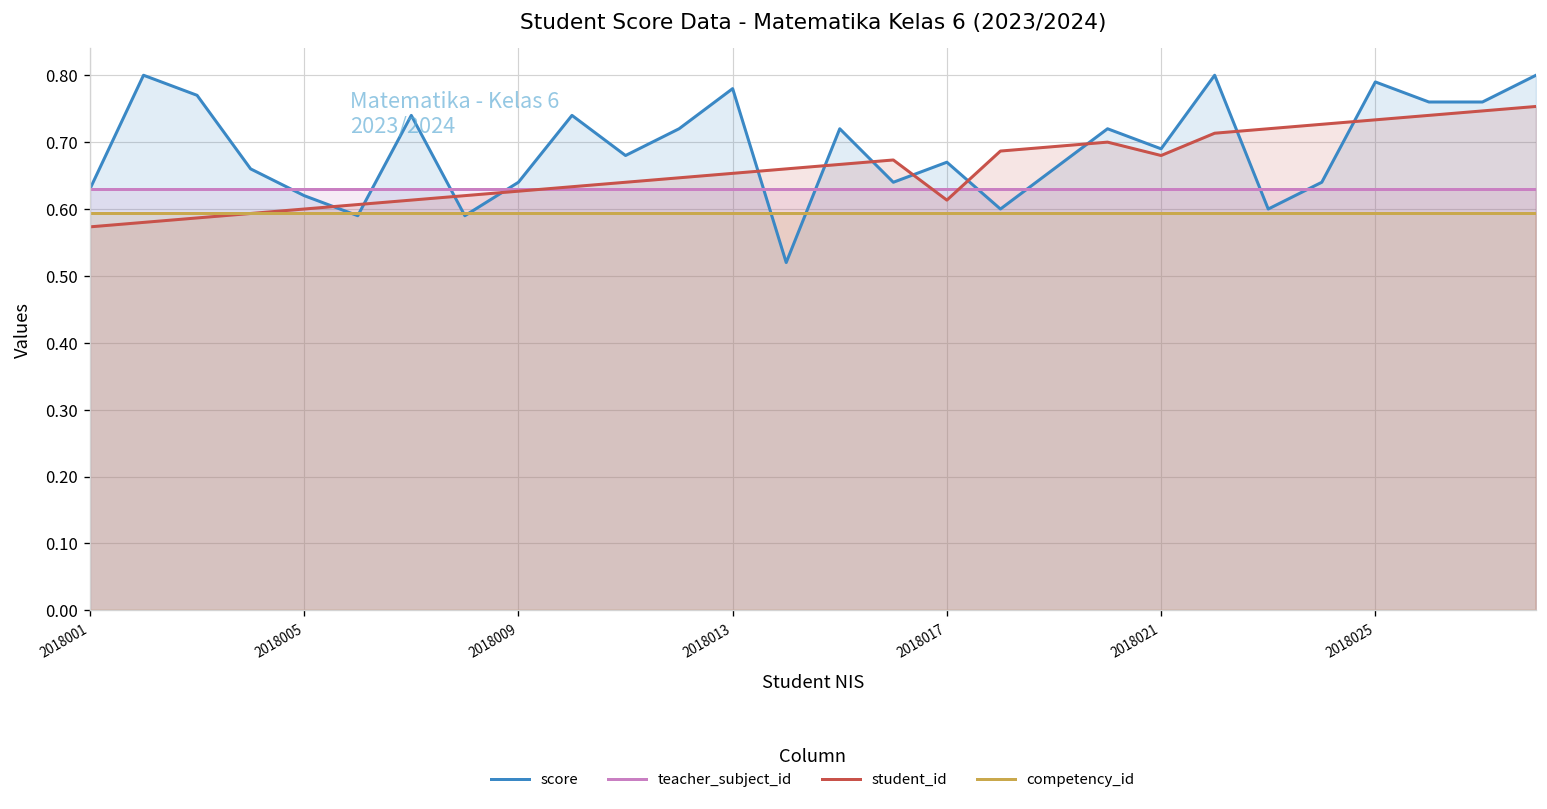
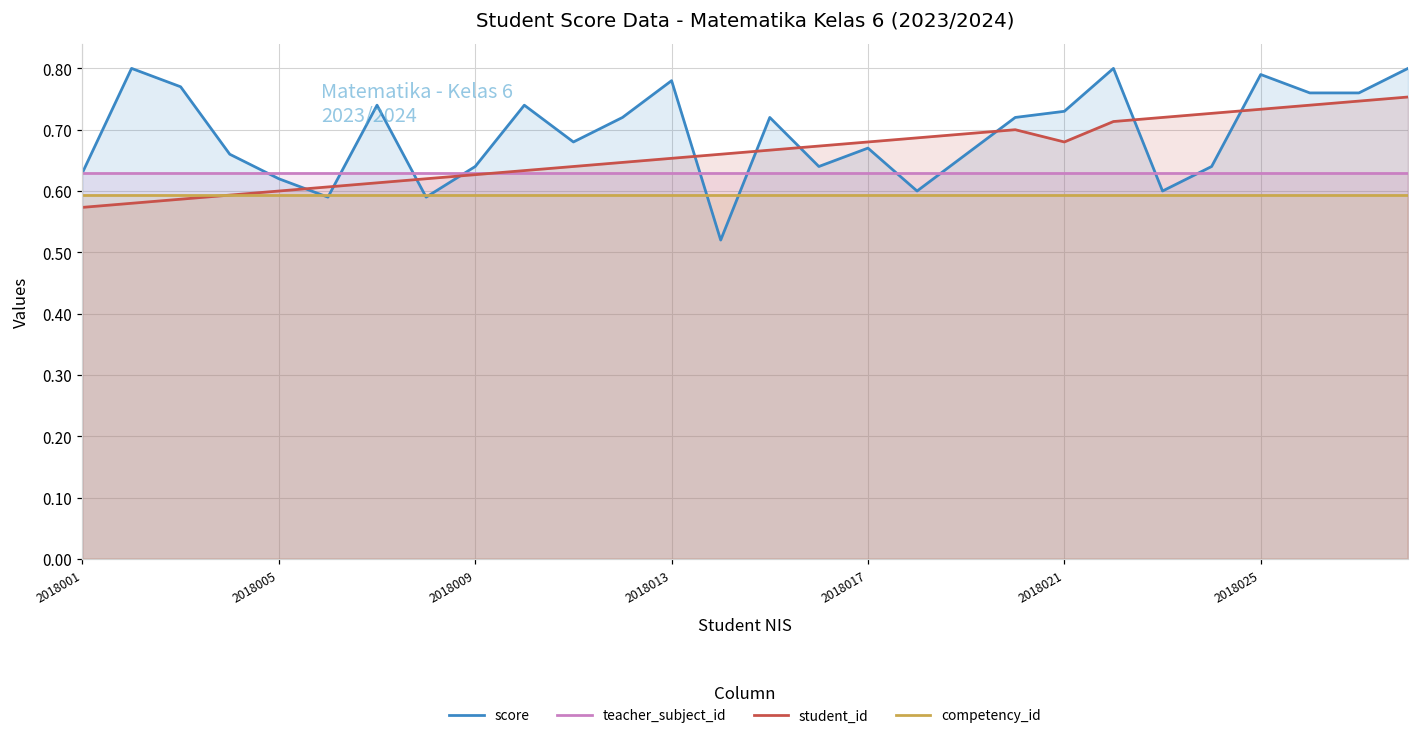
student_id, 2018017: 0.61 -> 0.68
score, 2018021: 0.69 -> 0.73
